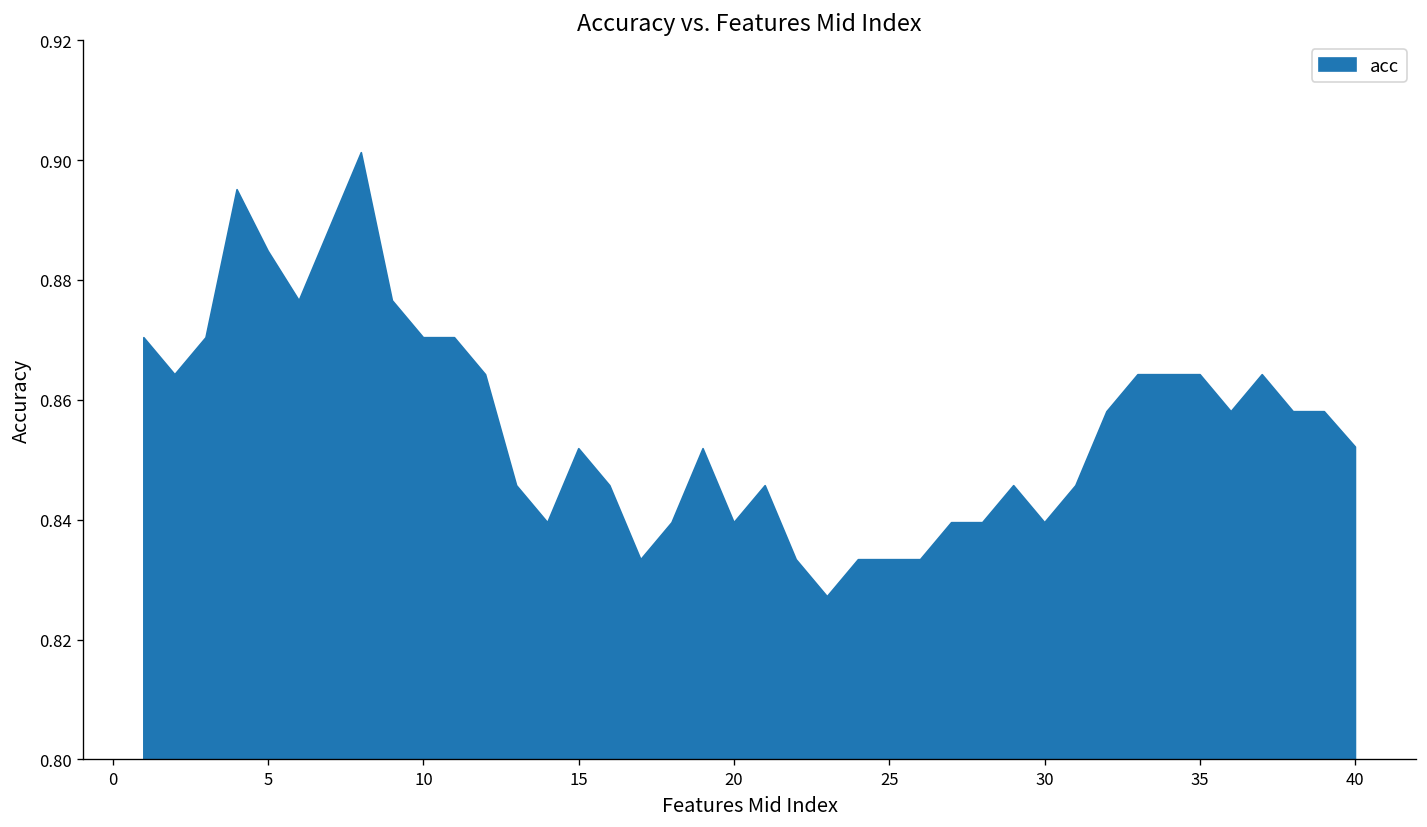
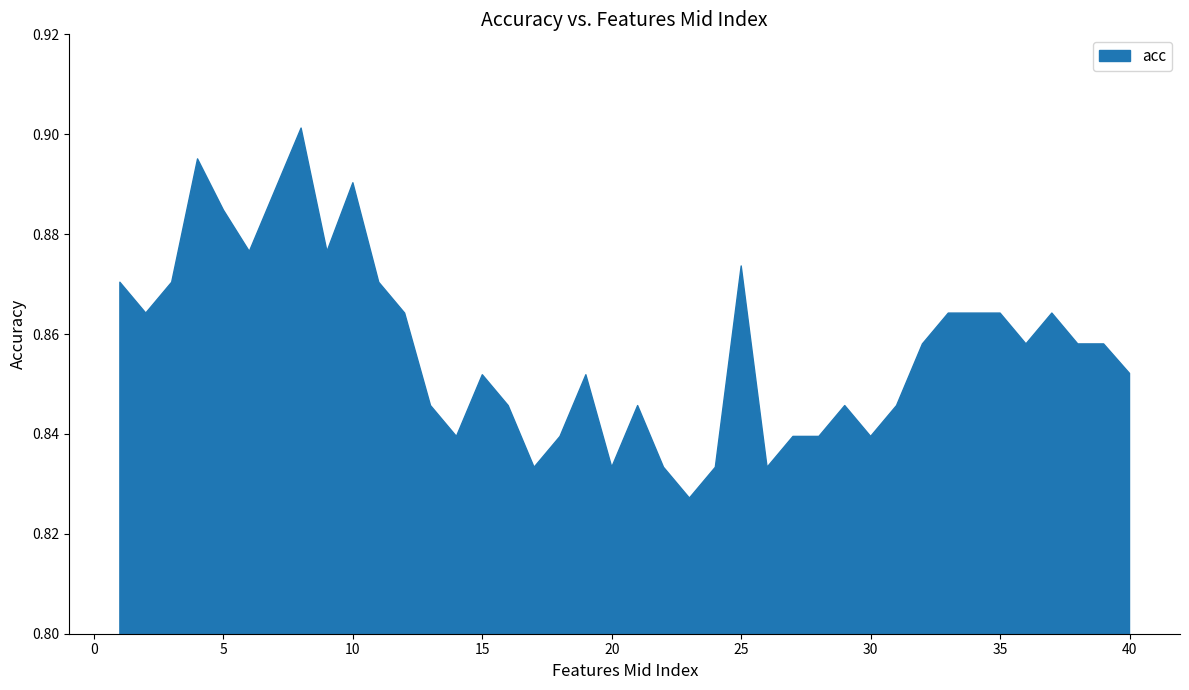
10: 0.870 -> 0.890
20: 0.840 -> 0.833
25: 0.833 -> 0.874
